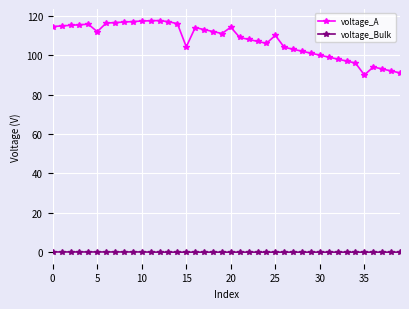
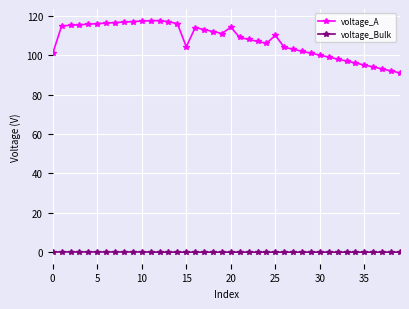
voltage_A, 0: 115 -> 101
voltage_A, 5: 112 -> 116
voltage_A, 35: 90 -> 95
